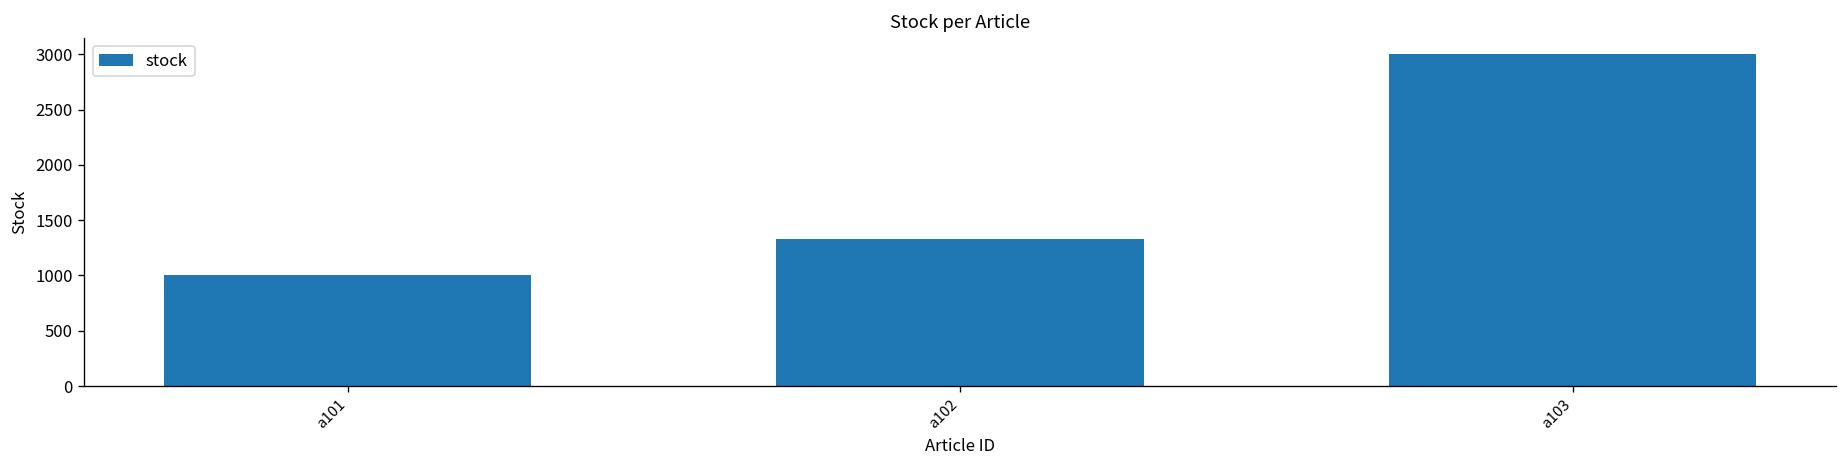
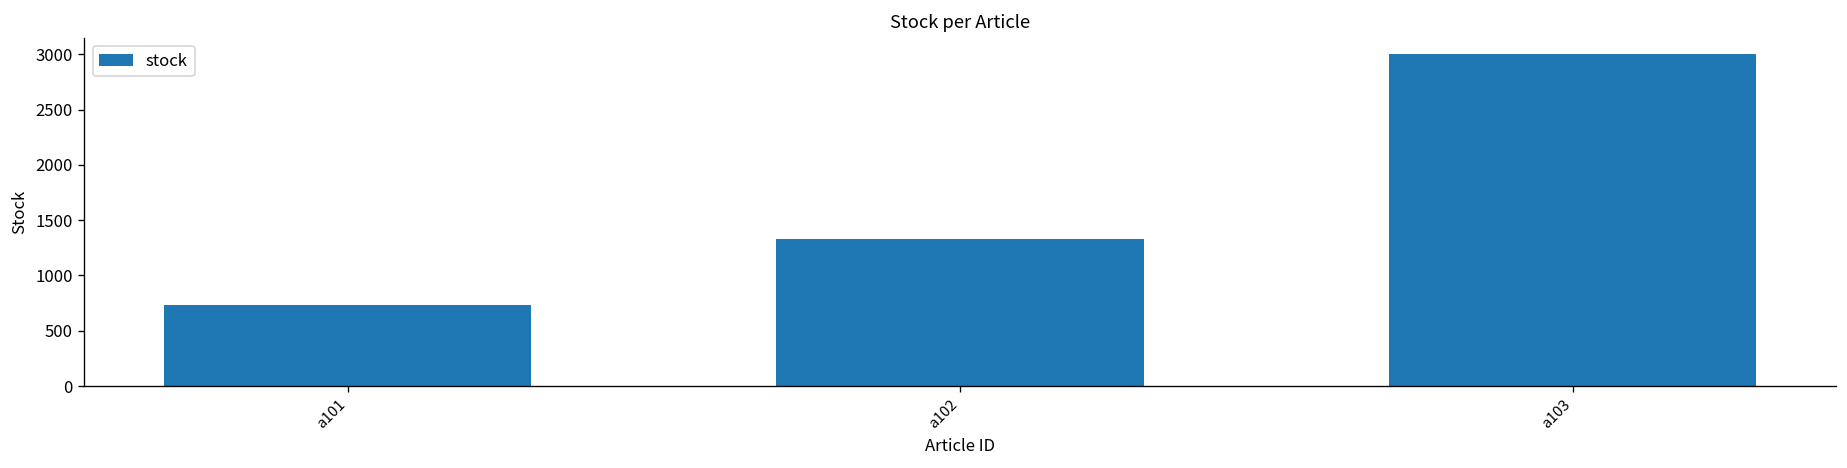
a101: 1000 -> 700
